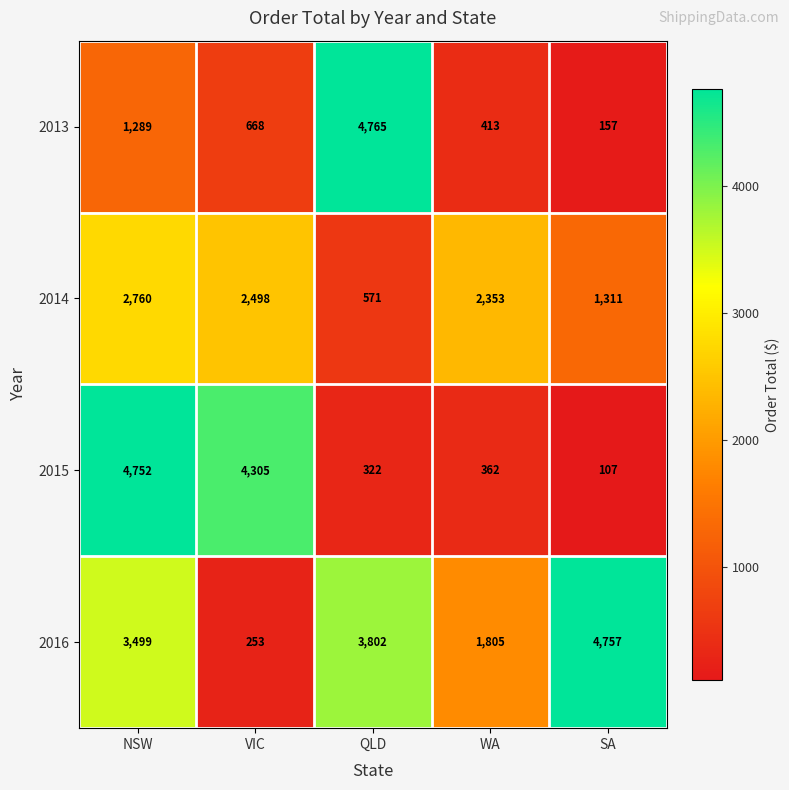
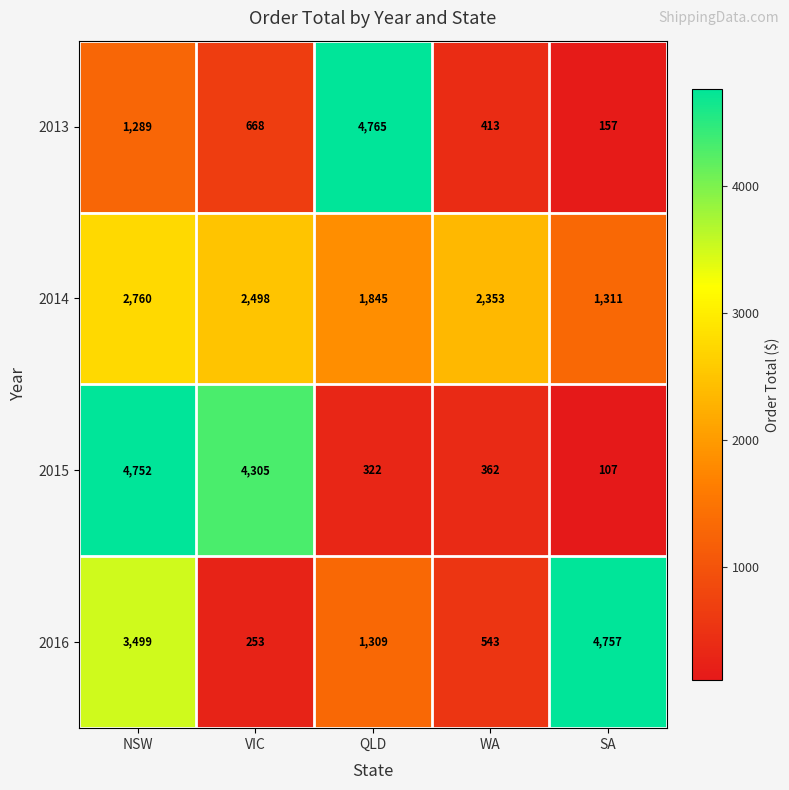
2014, QLD: 571 -> 1,845
2016, QLD: 3,802 -> 1,309
2016, WA: 1,805 -> 543
